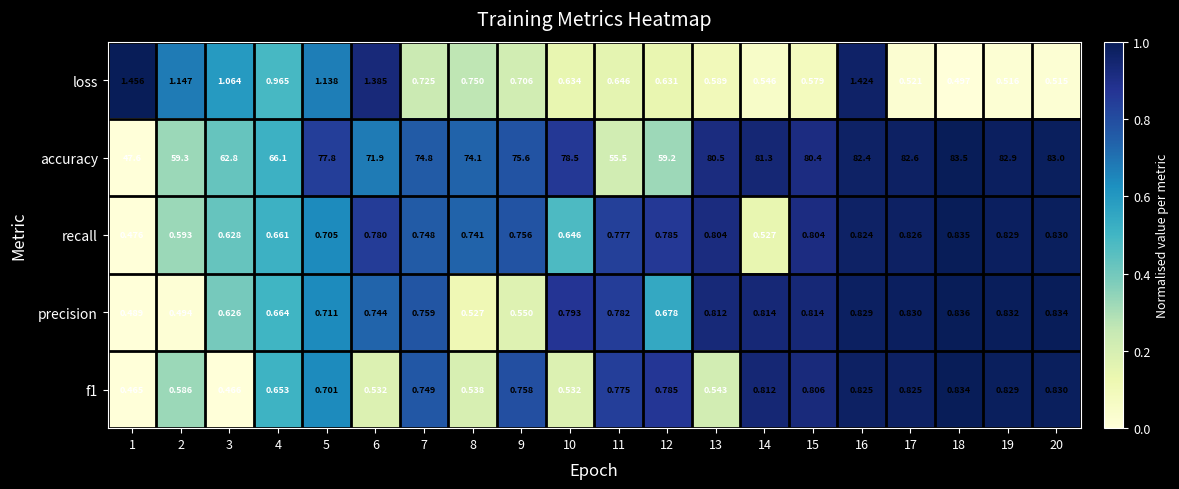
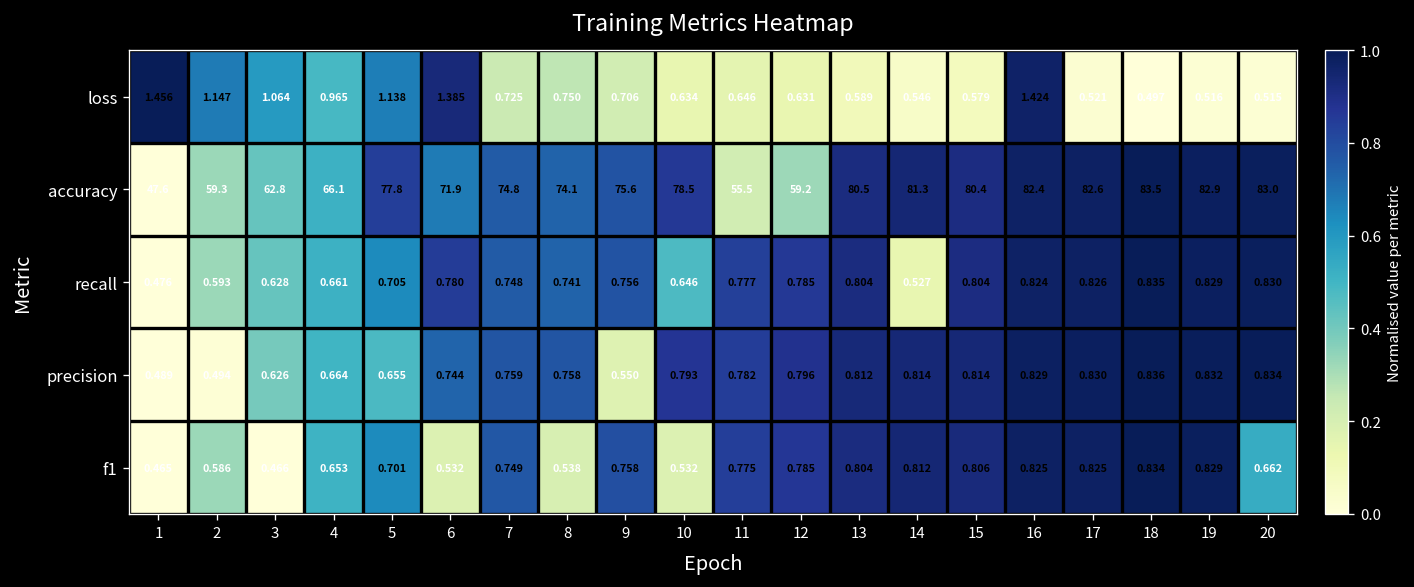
precision, 5: 0.711 -> 0.655
precision, 8: 0.527 -> 0.758
precision, 12: 0.678 -> 0.796
f1, 13: 0.543 -> 0.804
f1, 20: 0.830 -> 0.662
